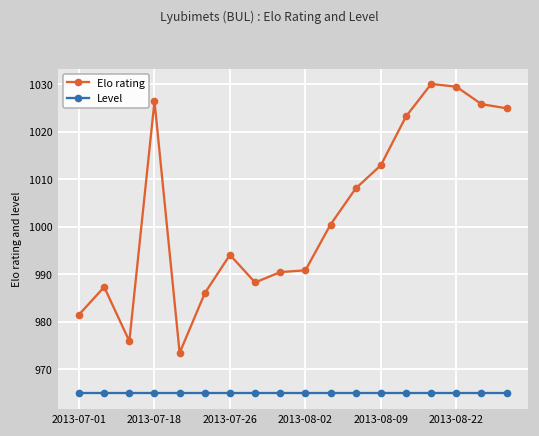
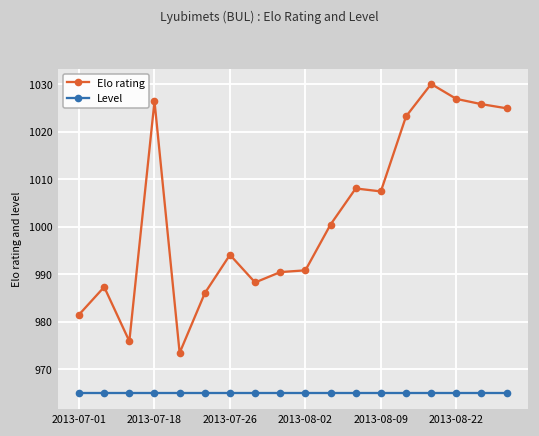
Elo rating, 2013-08-09: 1013 -> 1007
Elo rating, 2013-08-22: 1029 -> 1027
